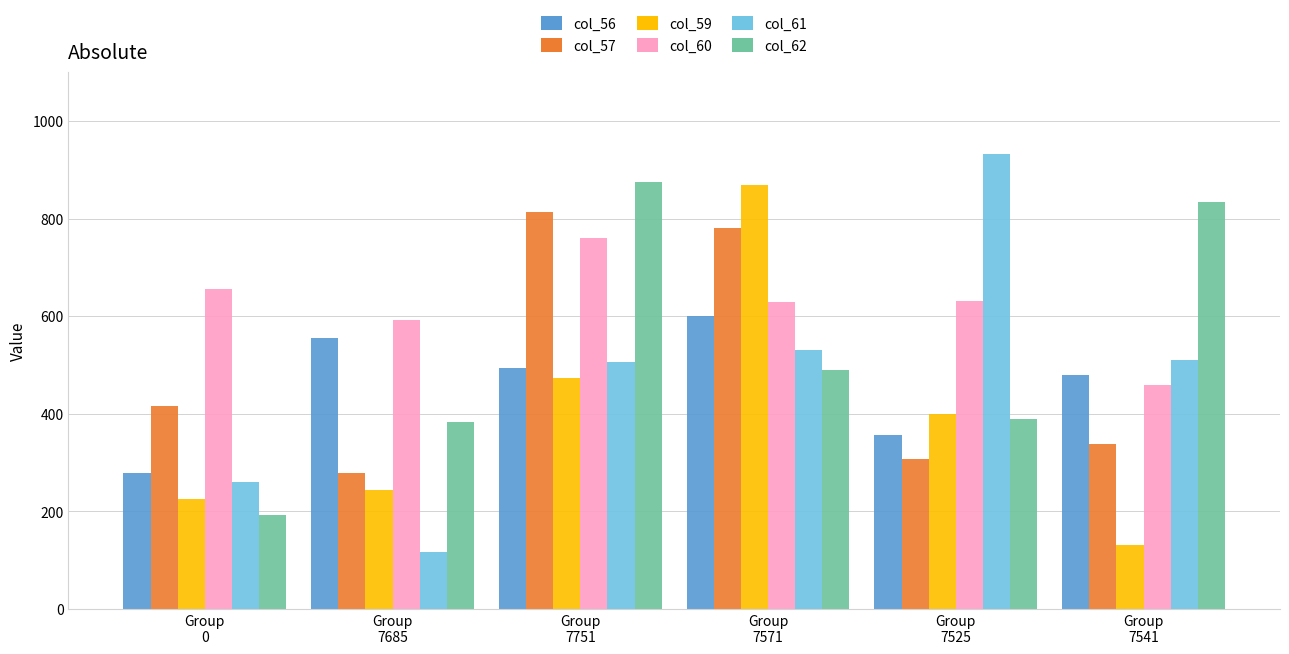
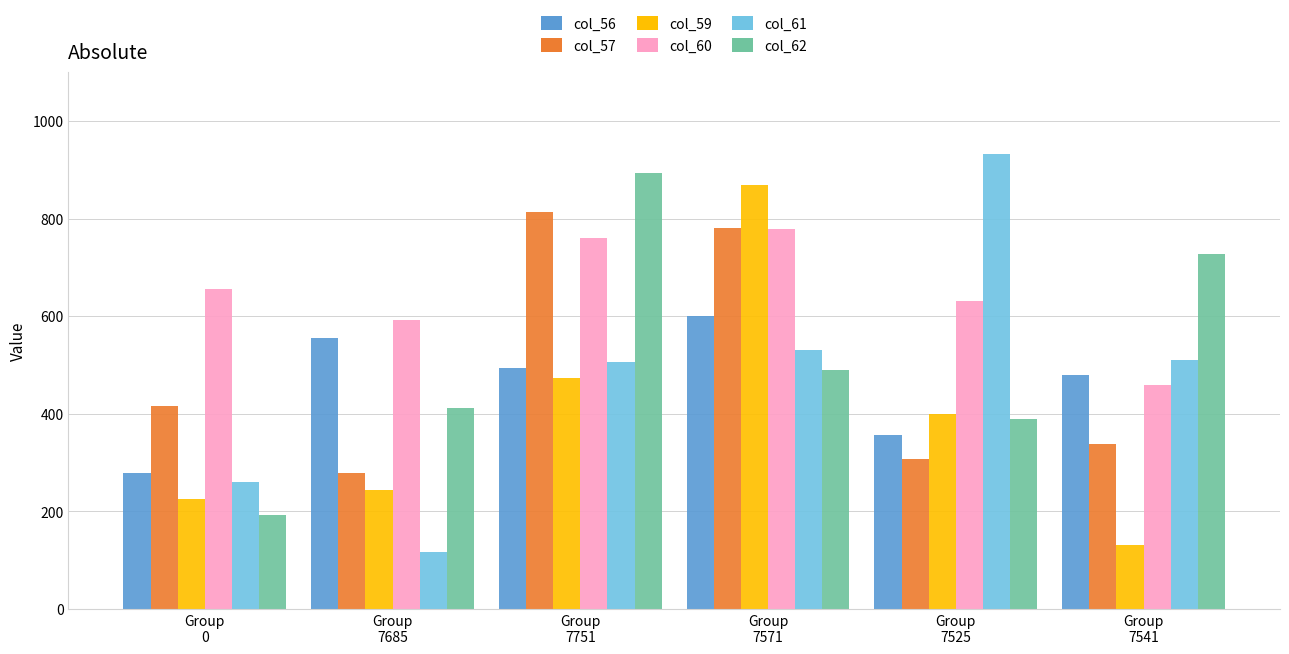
col_62, Group 7685: 380 -> 410
col_62, Group 7751: 880 -> 890
col_60, Group 7571: 630 -> 780
col_62, Group 7541: 830 -> 730
